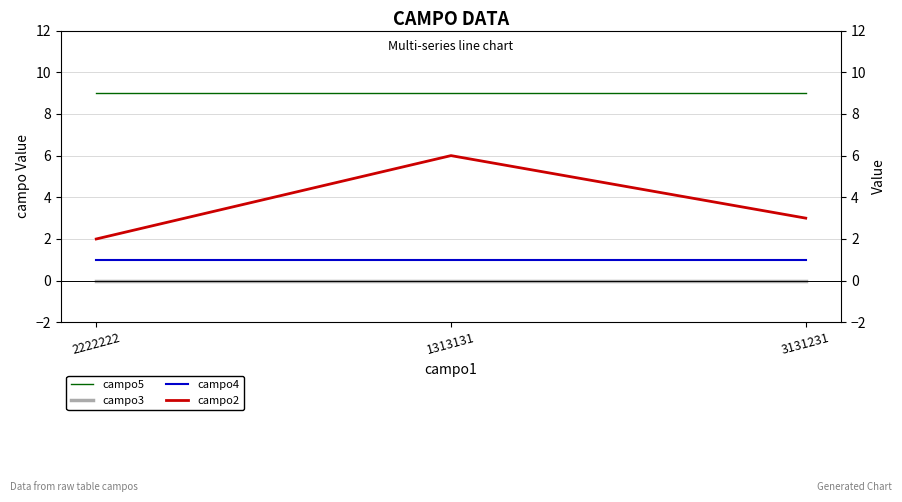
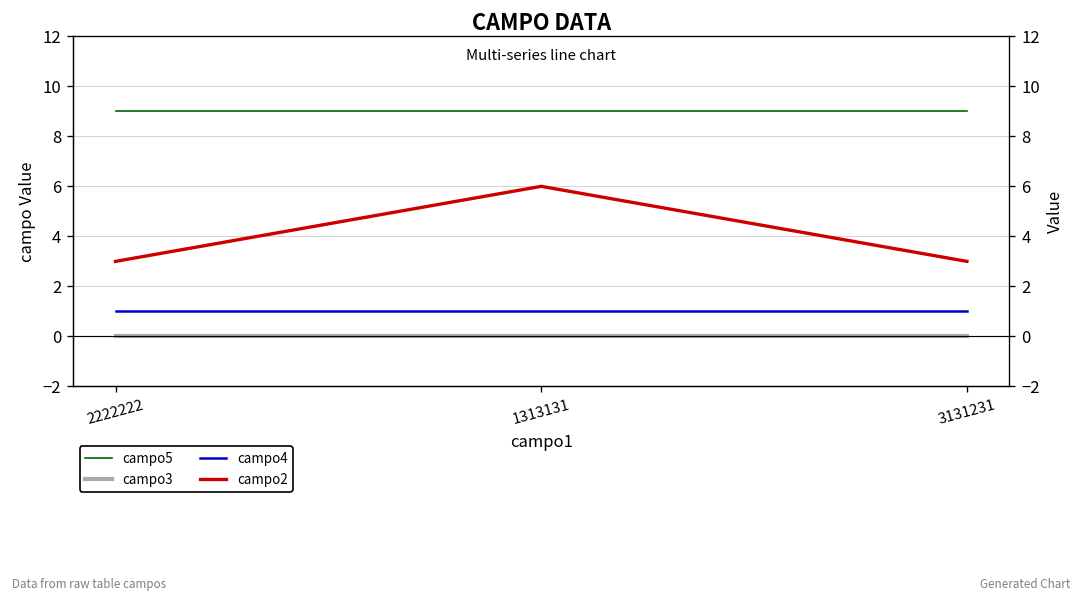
campo2, 2222222: 2 -> 3
